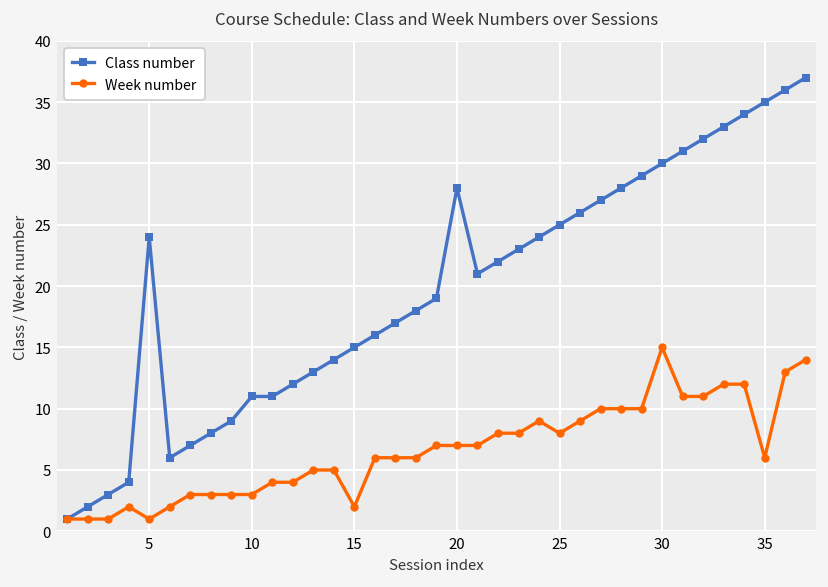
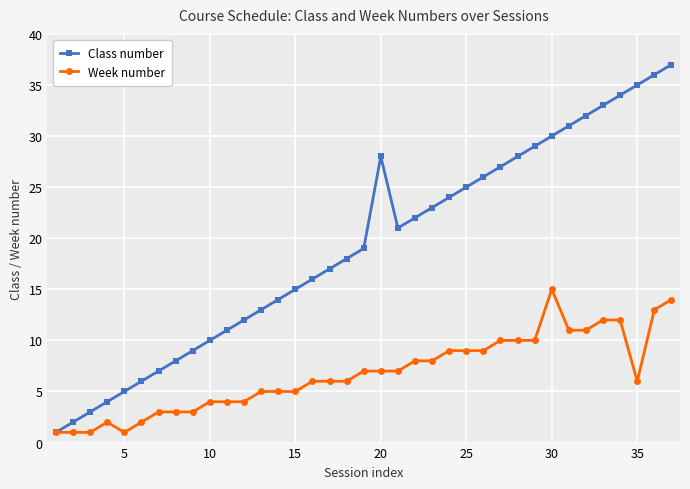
Class number, 5: 24 -> 5
Class number, 10: 11 -> 10
Week number, 10: 3 -> 4
Week number, 15: 2 -> 5
Week number, 25: 8 -> 9
